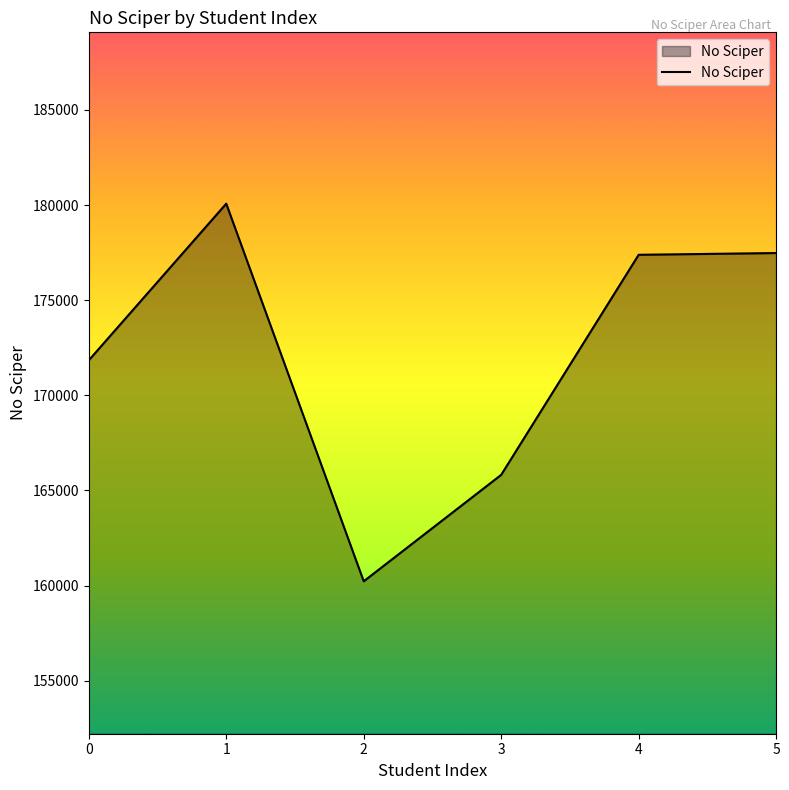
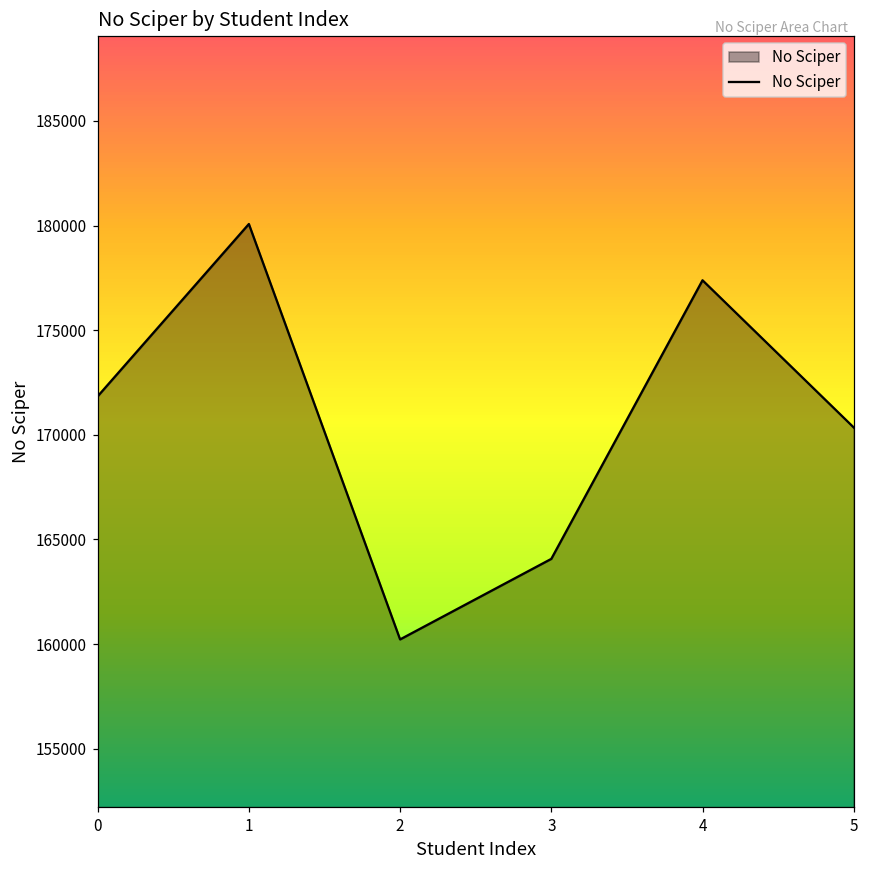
3: 165800 -> 164100
5: 177500 -> 170400
